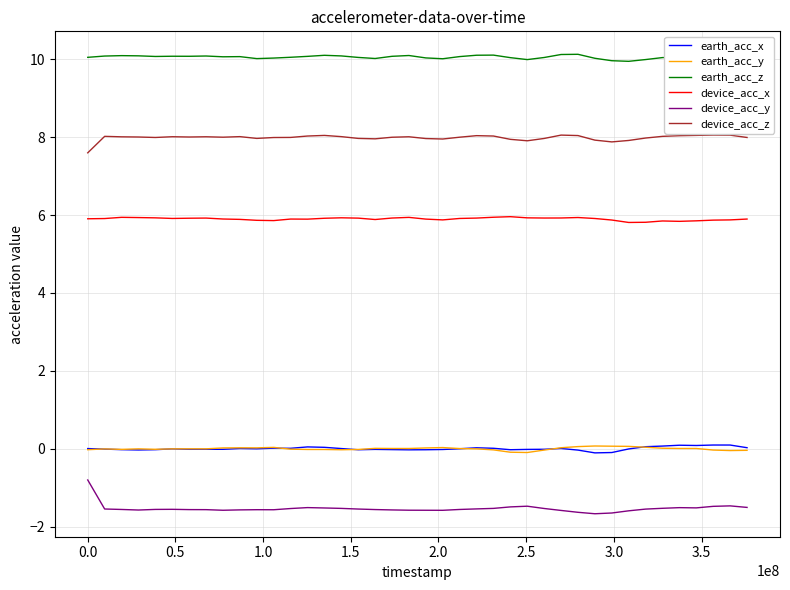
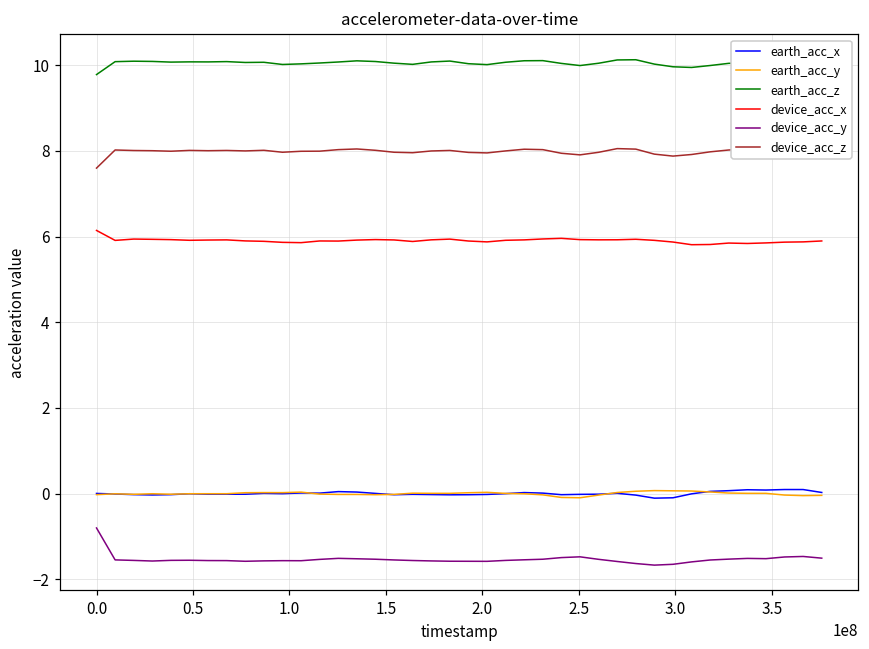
earth_acc_z, 0.0: 10.1 -> 9.8
device_acc_x, 0.0: 5.9 -> 6.1
